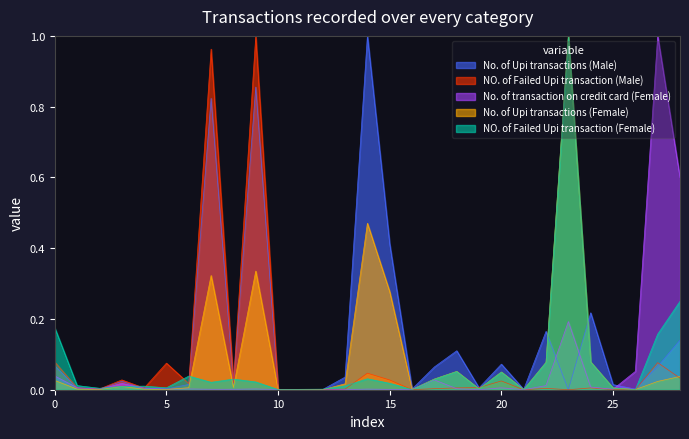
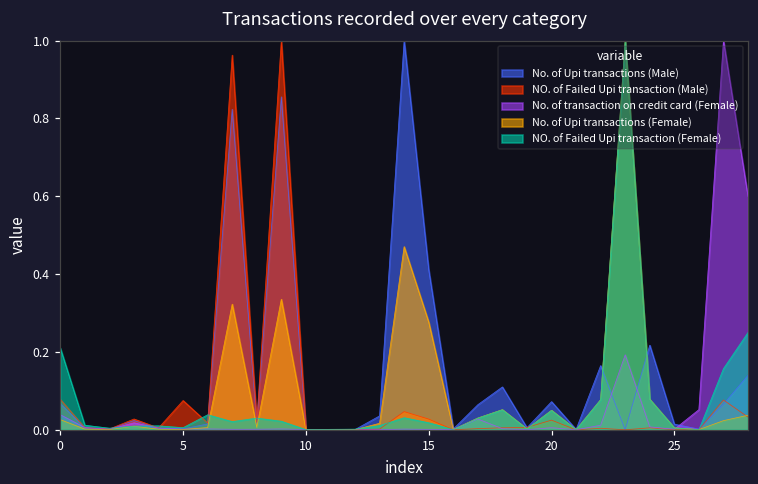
NO. of Failed Upi transaction (Female), 0: 0.17 -> 0.21
